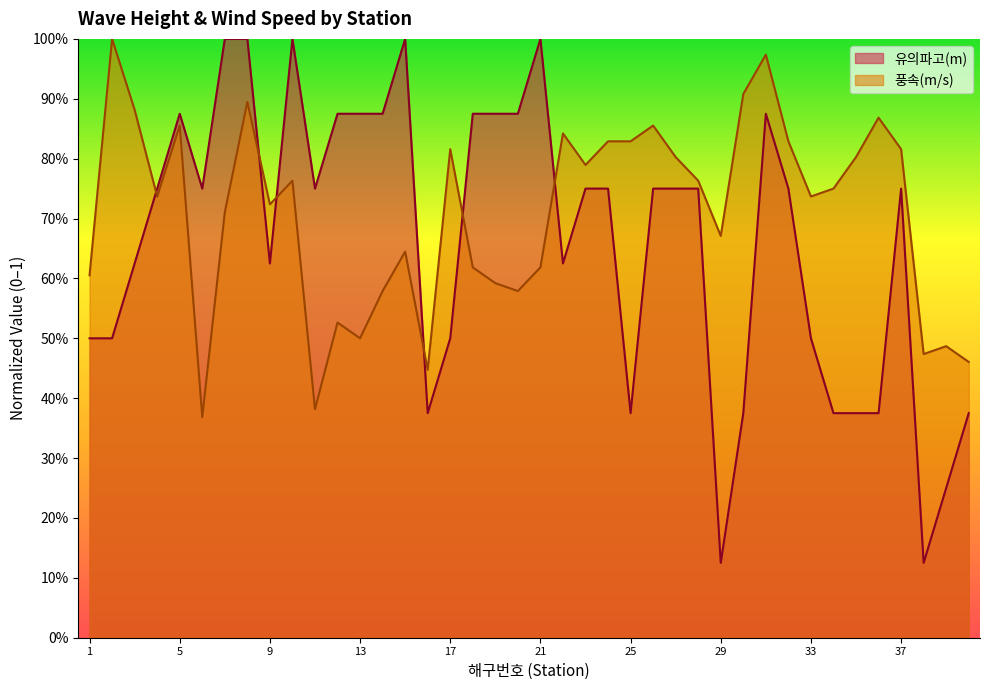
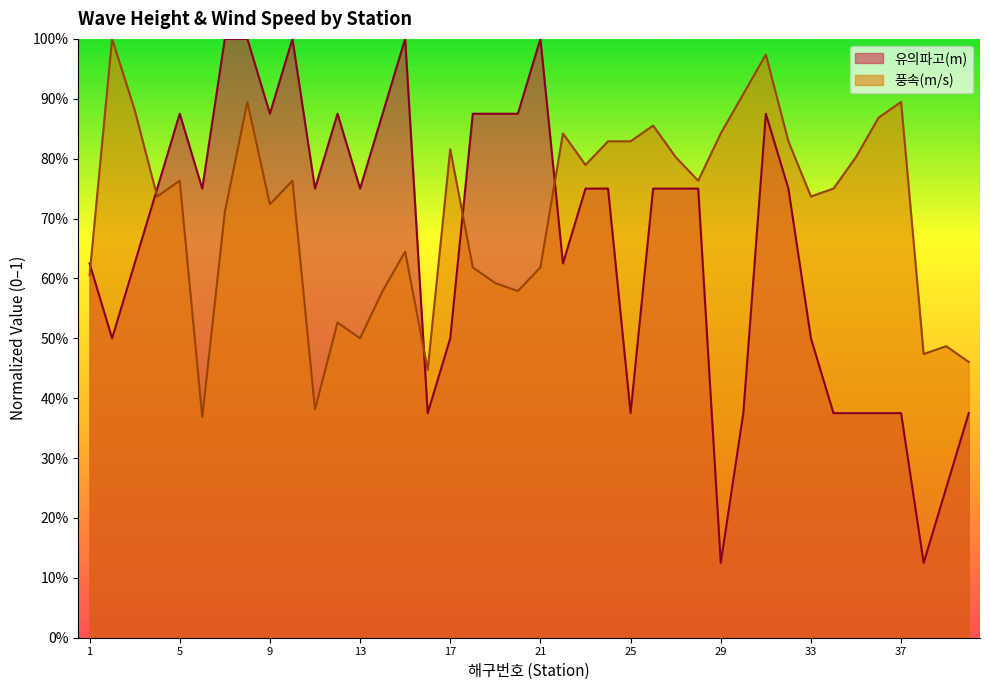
유의파고(m), 1: 50% -> 63%
풍속(m/s), 5: 86% -> 76%
유의파고(m), 9: 63% -> 87%
유의파고(m), 13: 87% -> 75%
풍속(m/s), 29: 67% -> 84%
유의파고(m), 37: 75% -> 37%
풍속(m/s), 37: 82% -> 89%
